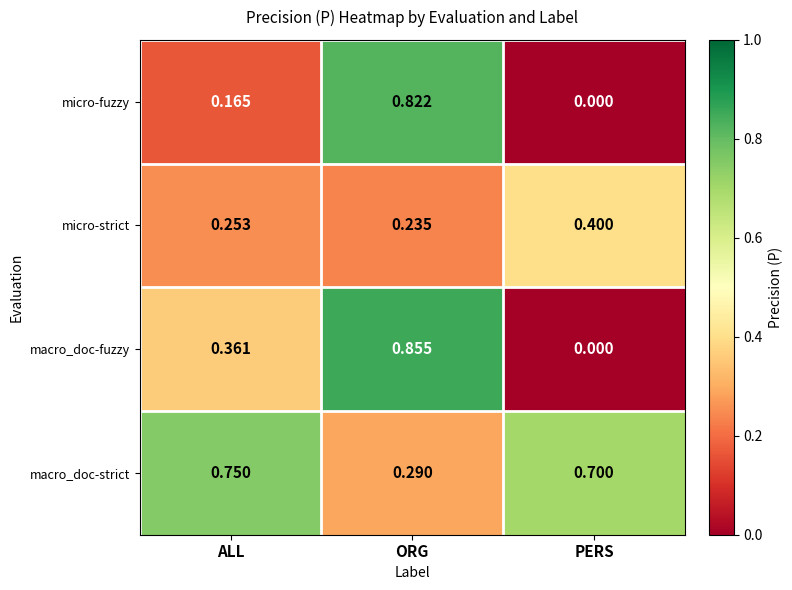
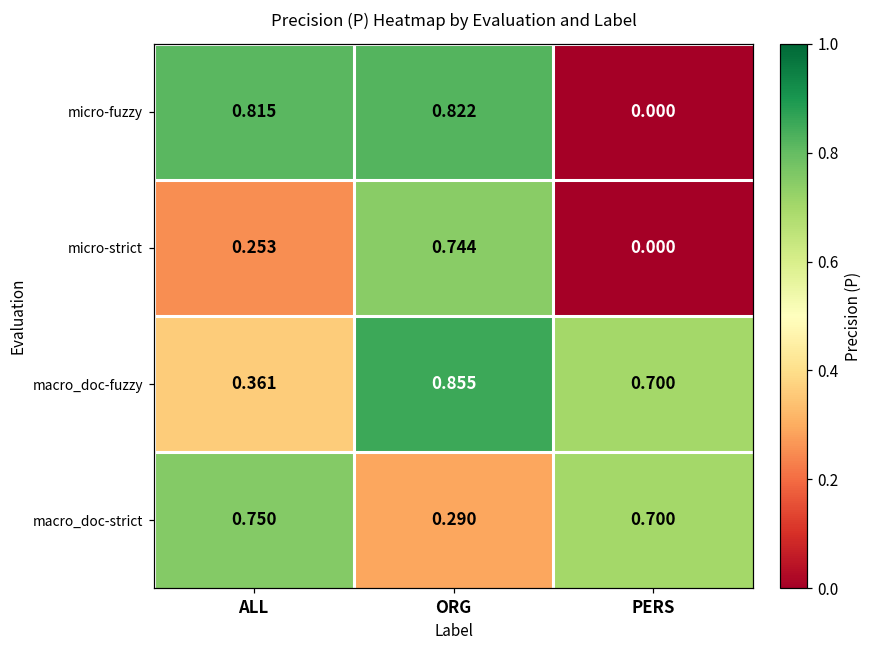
micro-fuzzy, ALL: 0.165 -> 0.815
micro-strict, ORG: 0.235 -> 0.744
micro-strict, PERS: 0.400 -> 0.000
macro_doc-fuzzy, PERS: 0.000 -> 0.700
